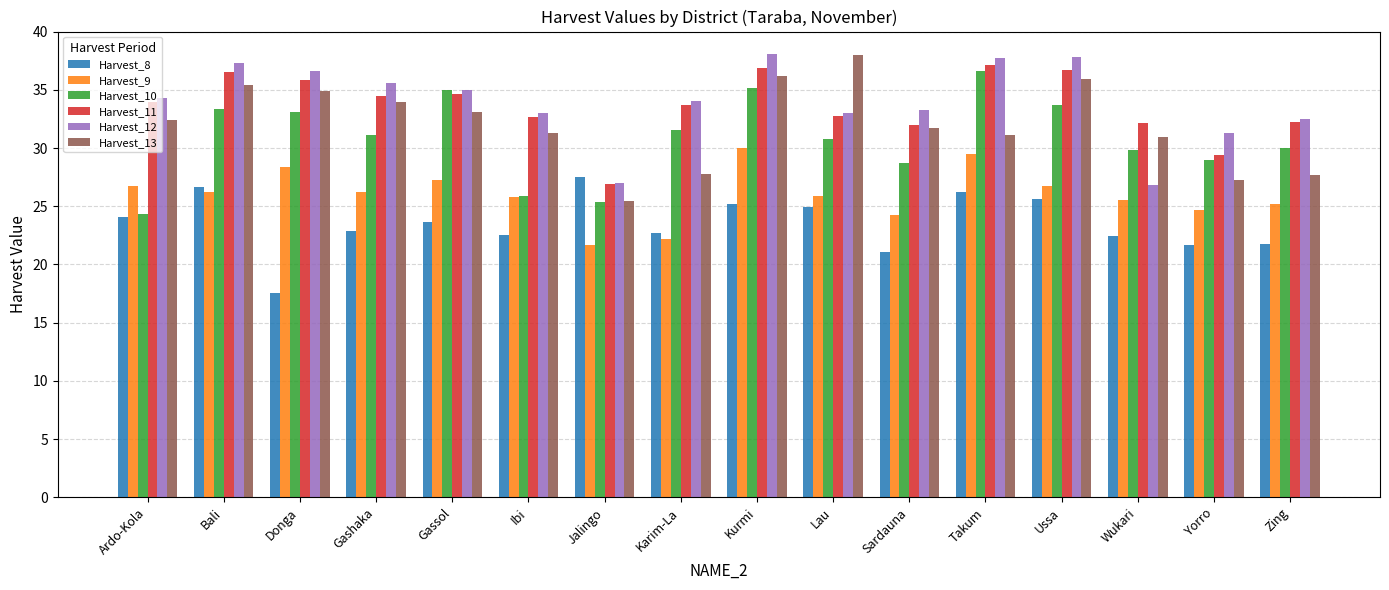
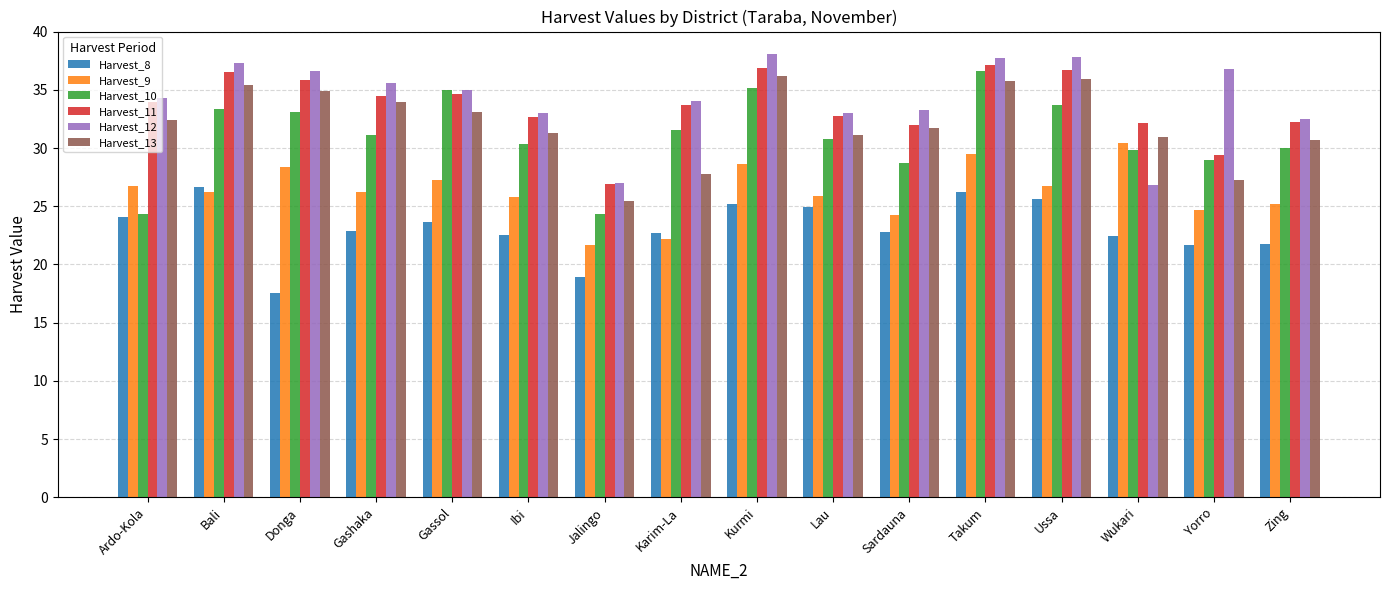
Harvest_10, Ibi: 25.9 -> 30.3
Harvest_8, Jalingo: 27.5 -> 18.9
Harvest_10, Jalingo: 25.4 -> 24.3
Harvest_9, Kurmi: 30.0 -> 28.6
Harvest_13, Lau: 38.0 -> 31.2
Harvest_8, Sardauna: 21.1 -> 22.8
Harvest_13, Takum: 31.1 -> 35.7
Harvest_9, Wukari: 25.5 -> 30.4
Harvest_12, Yorro: 31.3 -> 36.8
Harvest_13, Zing: 27.7 -> 30.7
